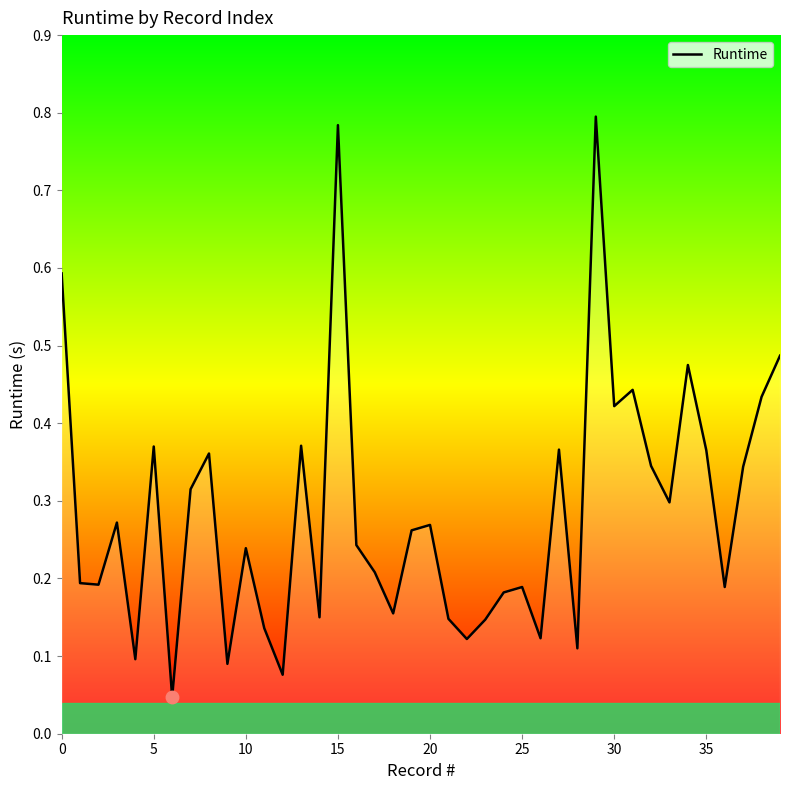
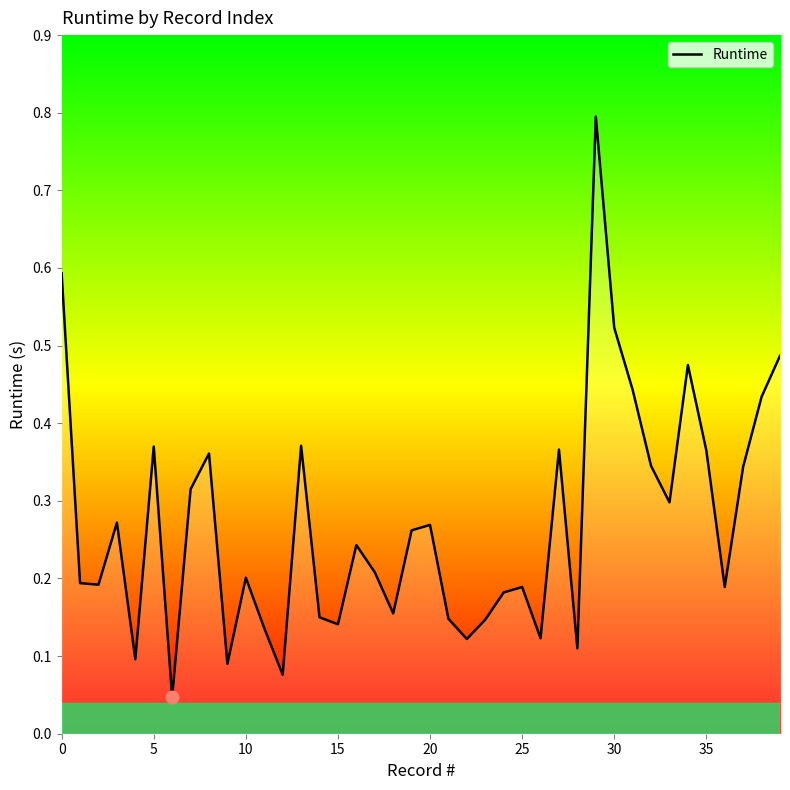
Runtime, 10: 0.24 -> 0.20
Runtime, 15: 0.78 -> 0.14
Runtime, 30: 0.42 -> 0.52
